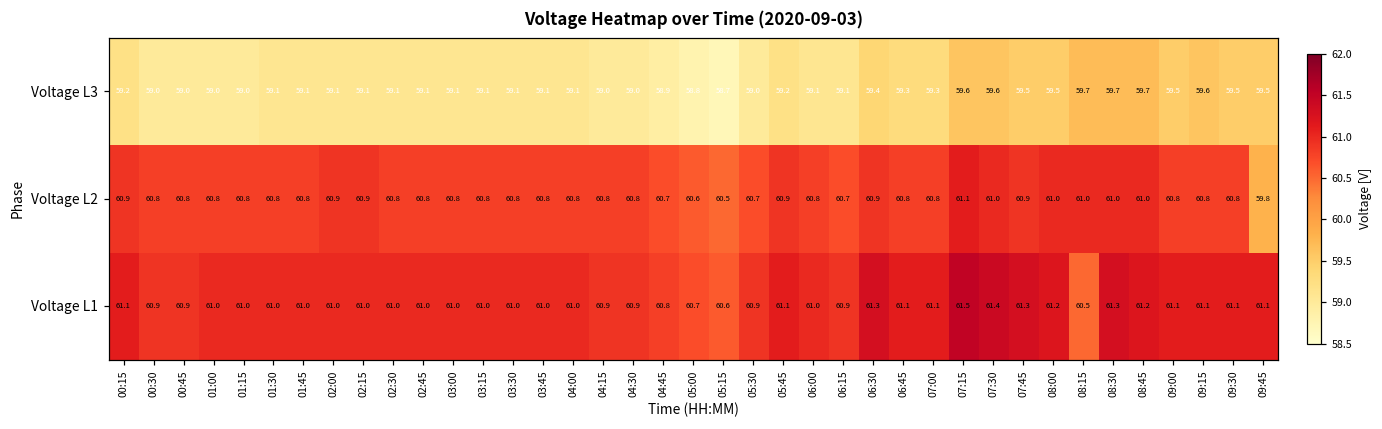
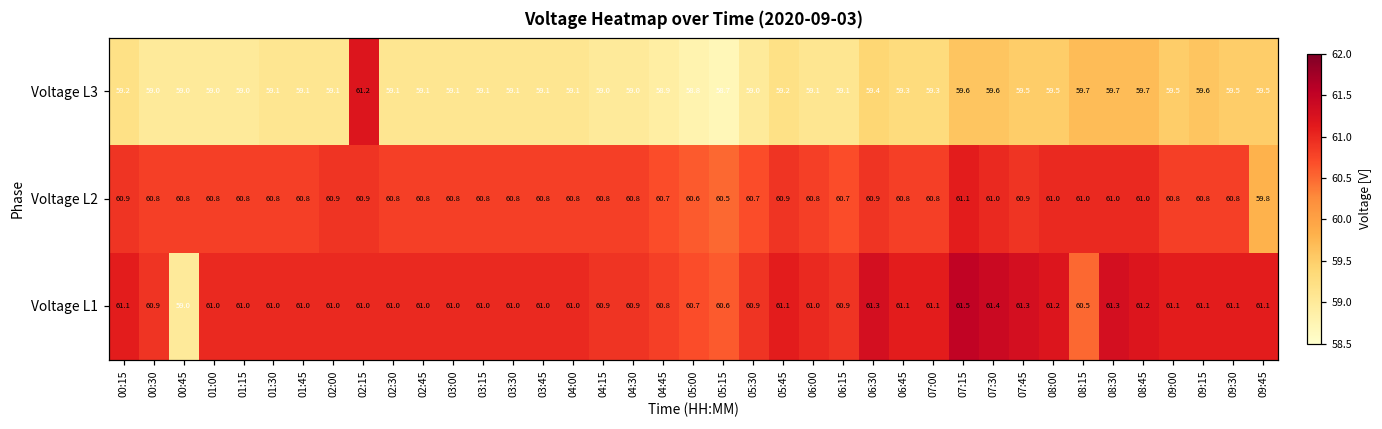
Voltage L3, 02:15: 59.1 -> 61.2
Voltage L1, 00:45: 60.9 -> 59.0
